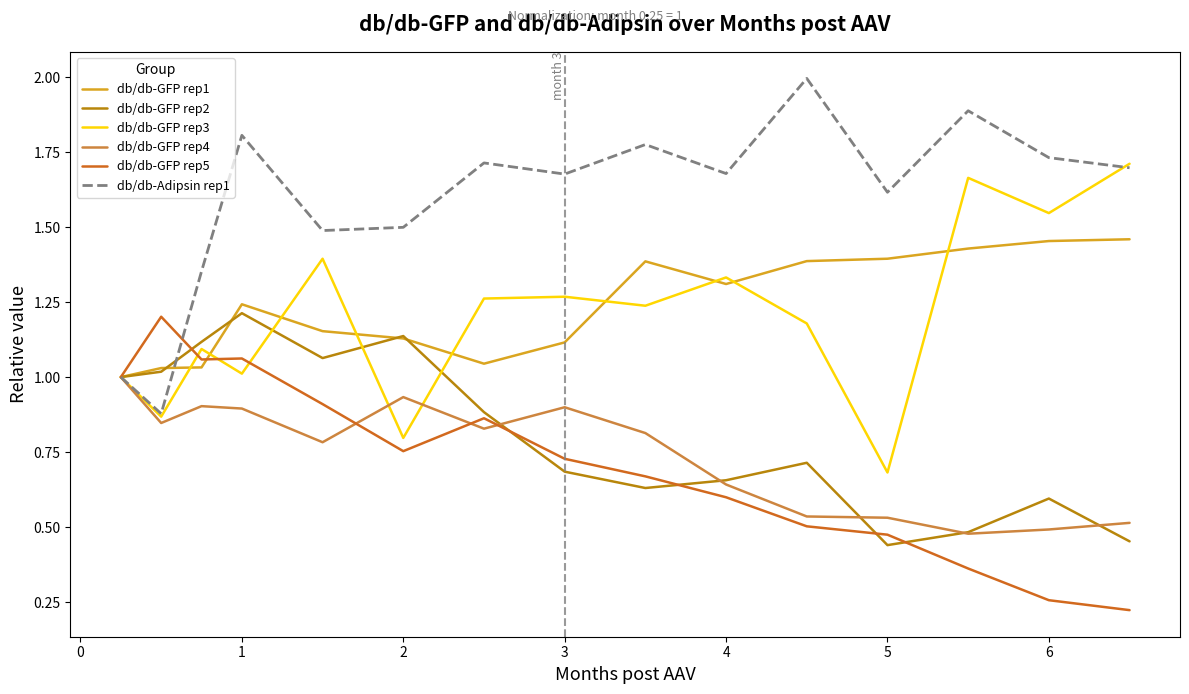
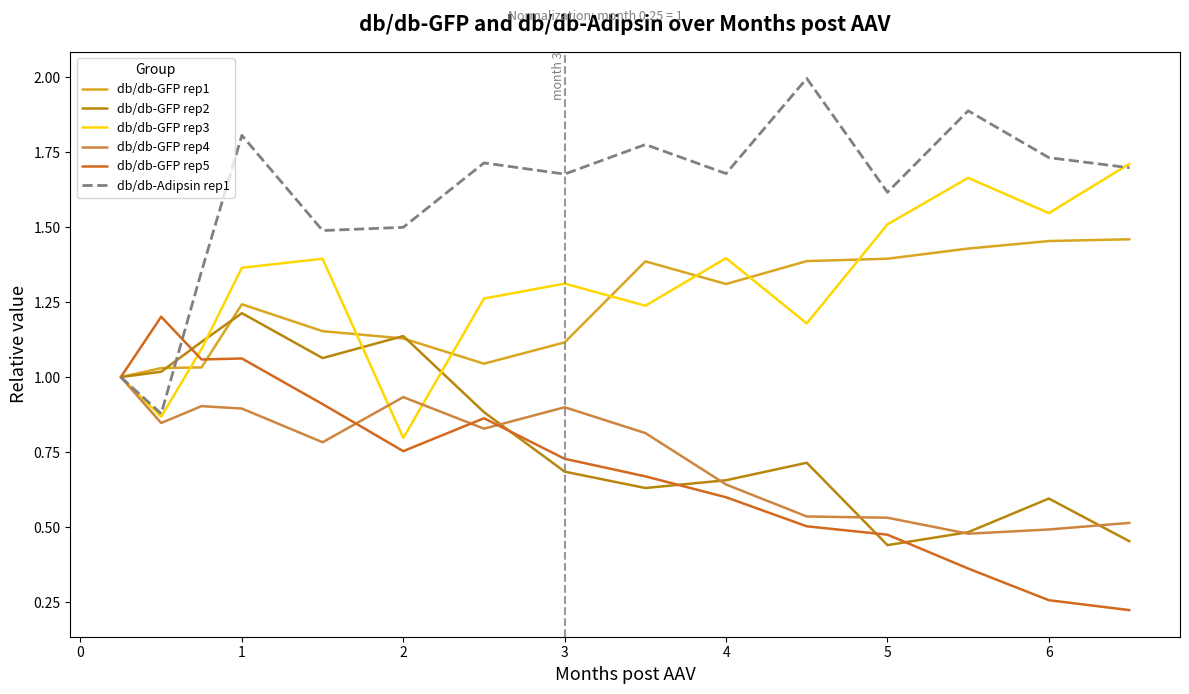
db/db-GFP rep3, 1: 1.01 -> 1.36
db/db-GFP rep3, 3: 1.27 -> 1.31
db/db-GFP rep3, 4: 1.33 -> 1.40
db/db-GFP rep3, 5: 0.68 -> 1.51
